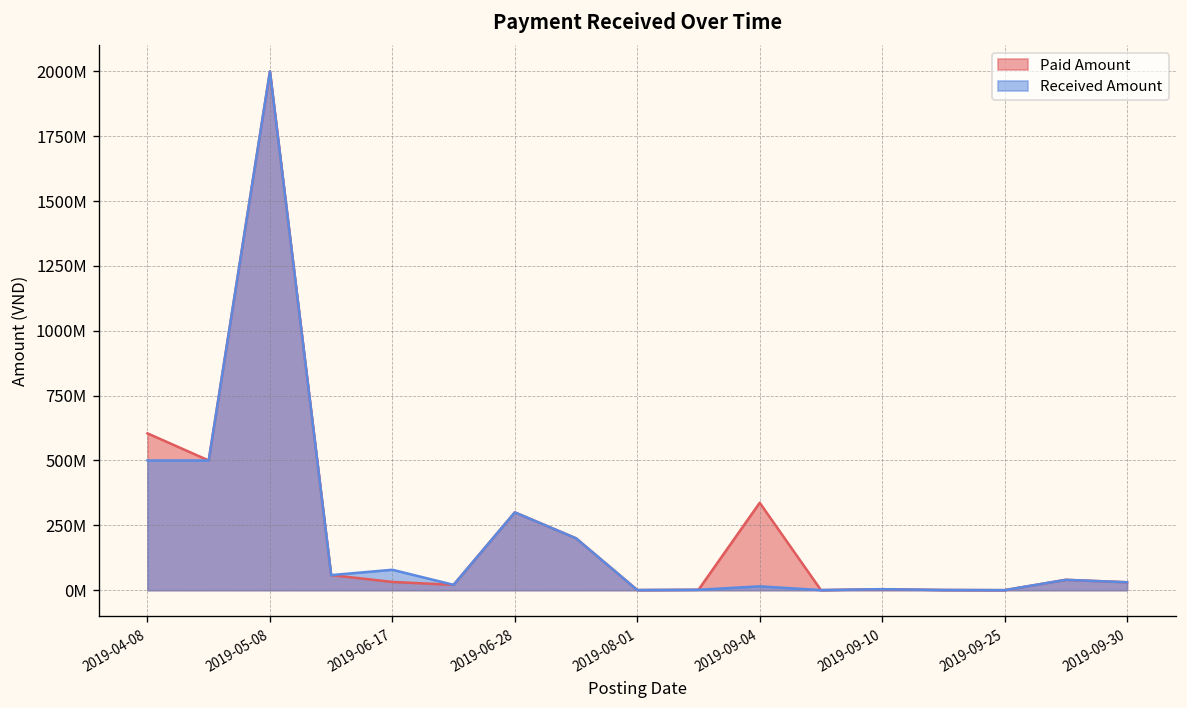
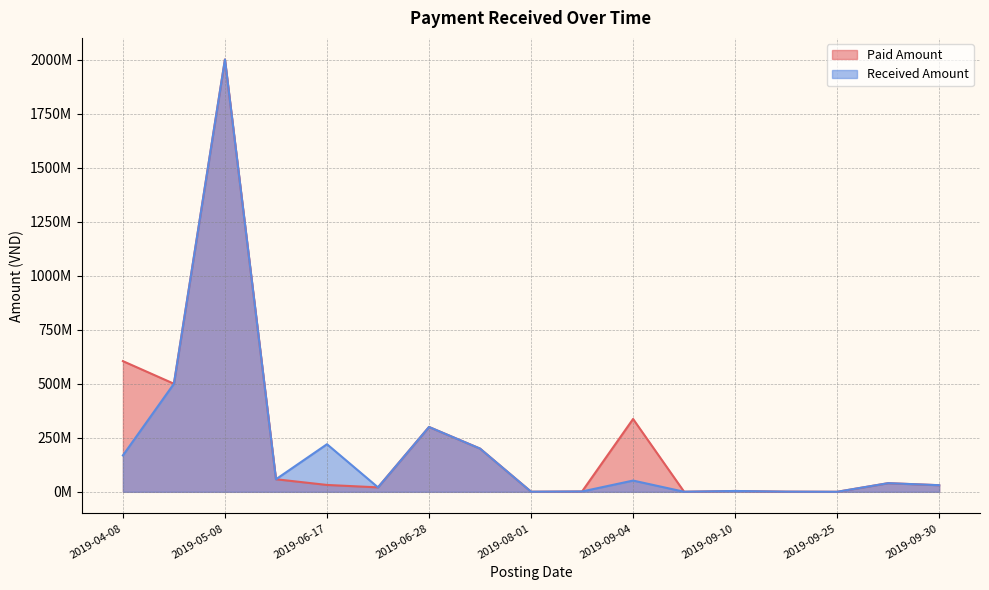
Received Amount, 2019-04-08: 500000000 -> 170000000
Received Amount, 2019-06-17: 80000000 -> 220000000
Received Amount, 2019-09-04: 10000000 -> 50000000
